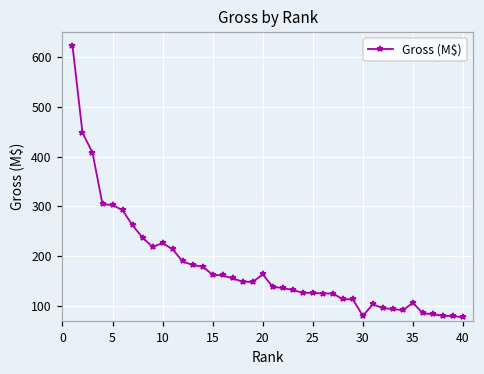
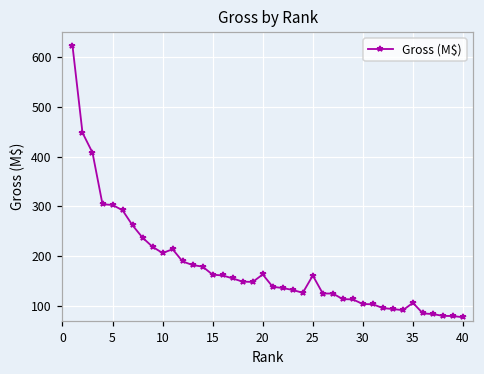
10: 230 -> 210
25: 130 -> 160
30: 80 -> 100
